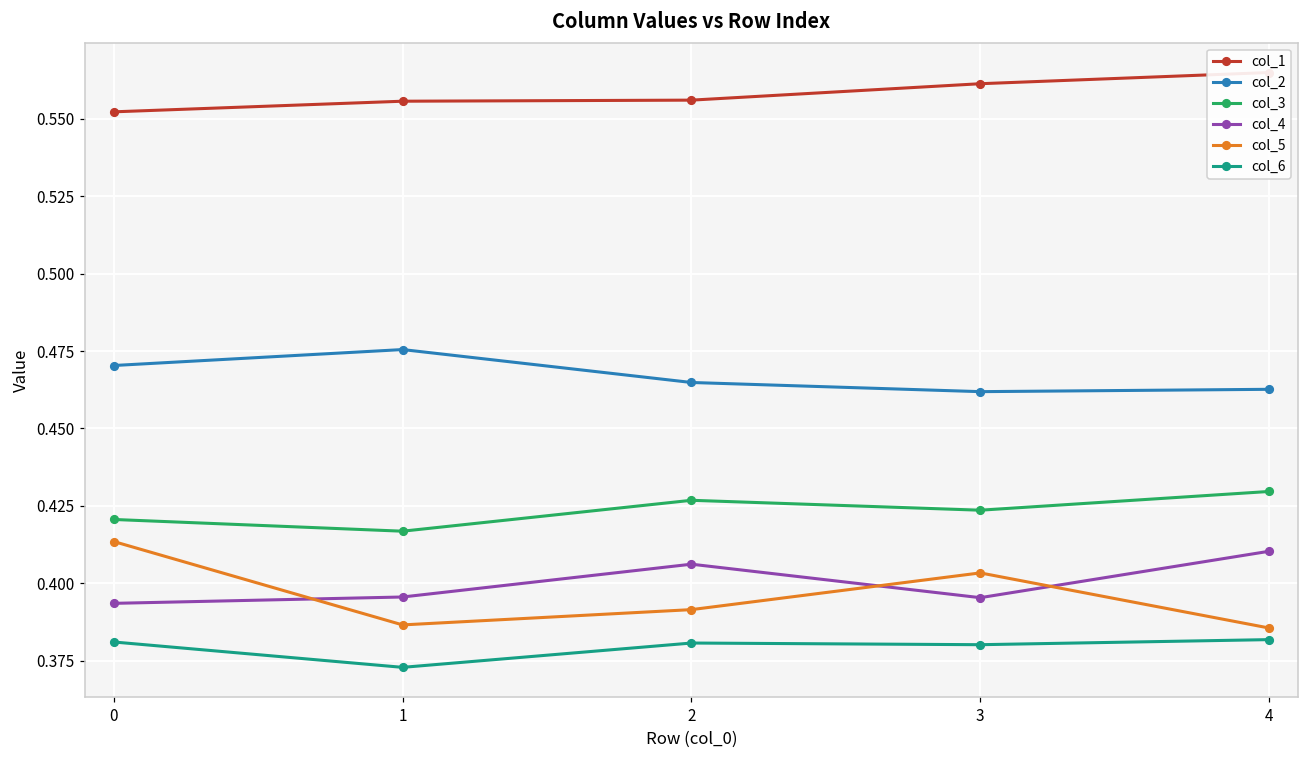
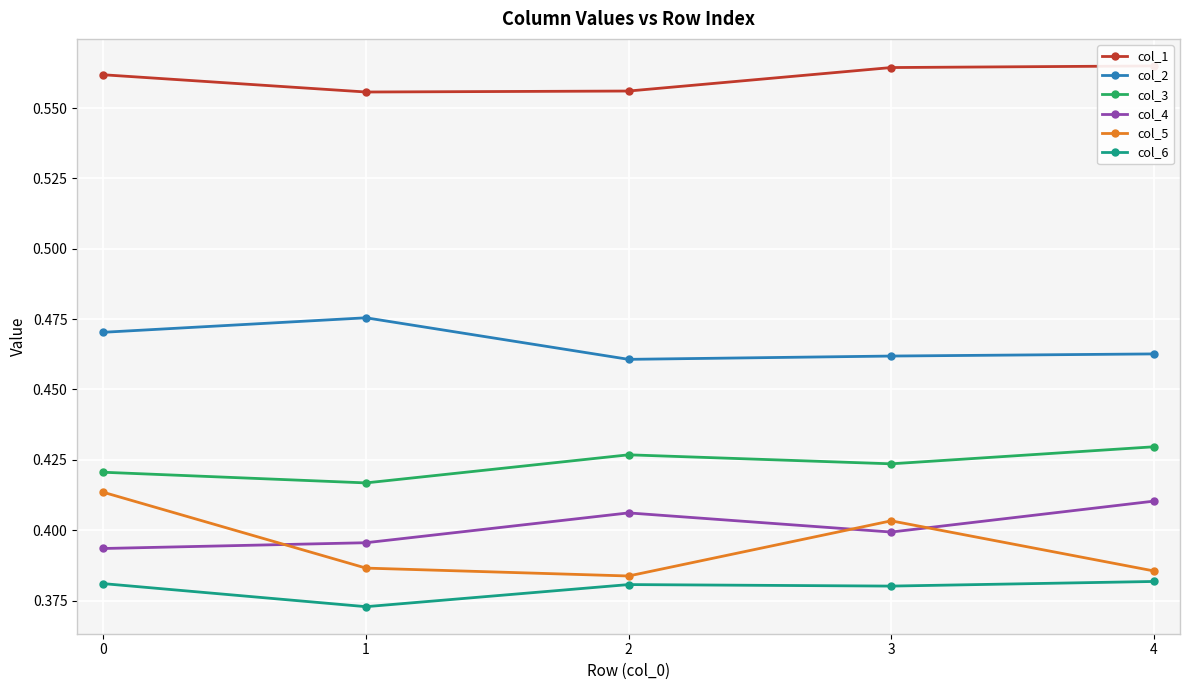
col_1, 0: 0.552 -> 0.562
col_2, 2: 0.465 -> 0.461
col_5, 2: 0.391 -> 0.384
col_1, 3: 0.561 -> 0.564
col_4, 3: 0.395 -> 0.399
